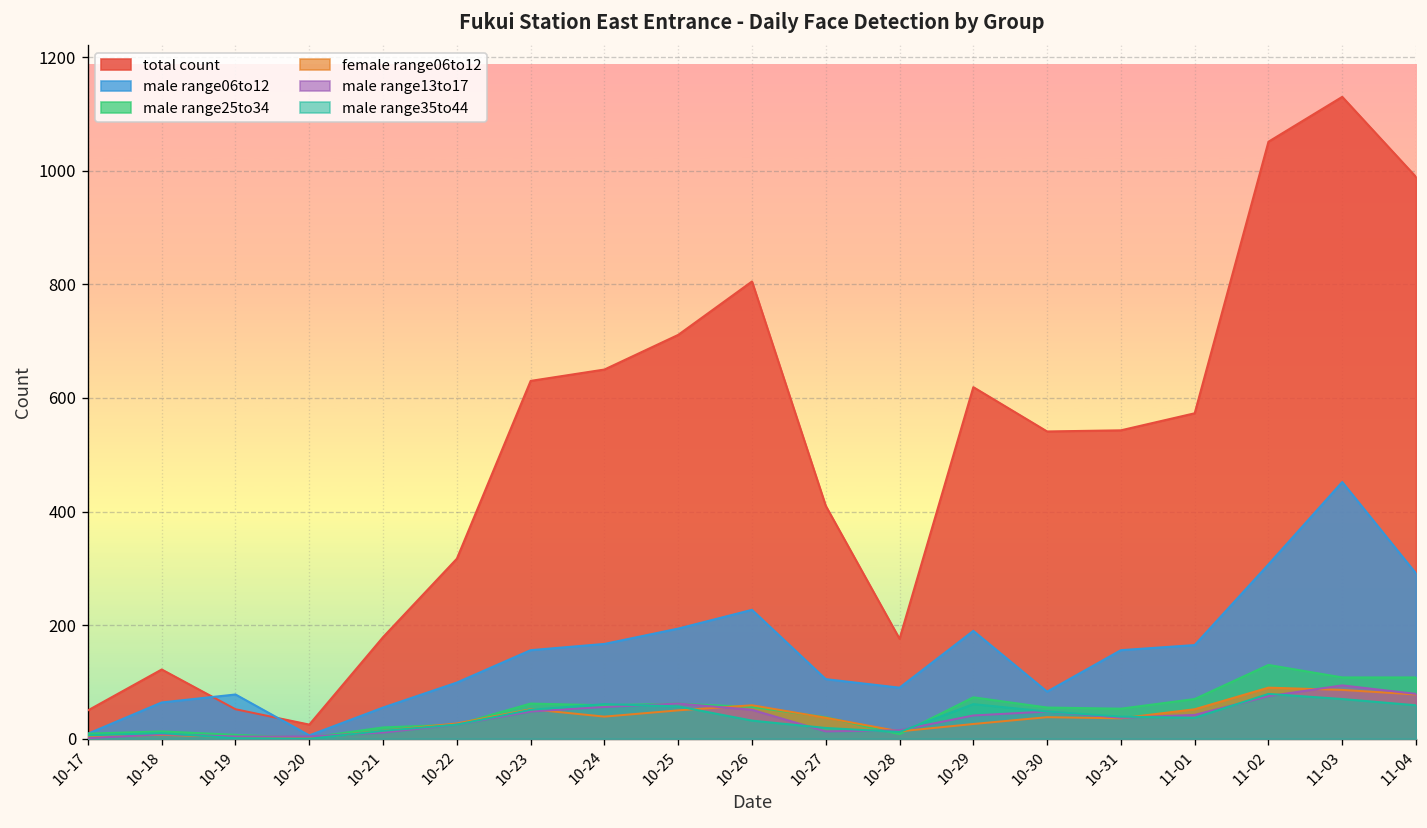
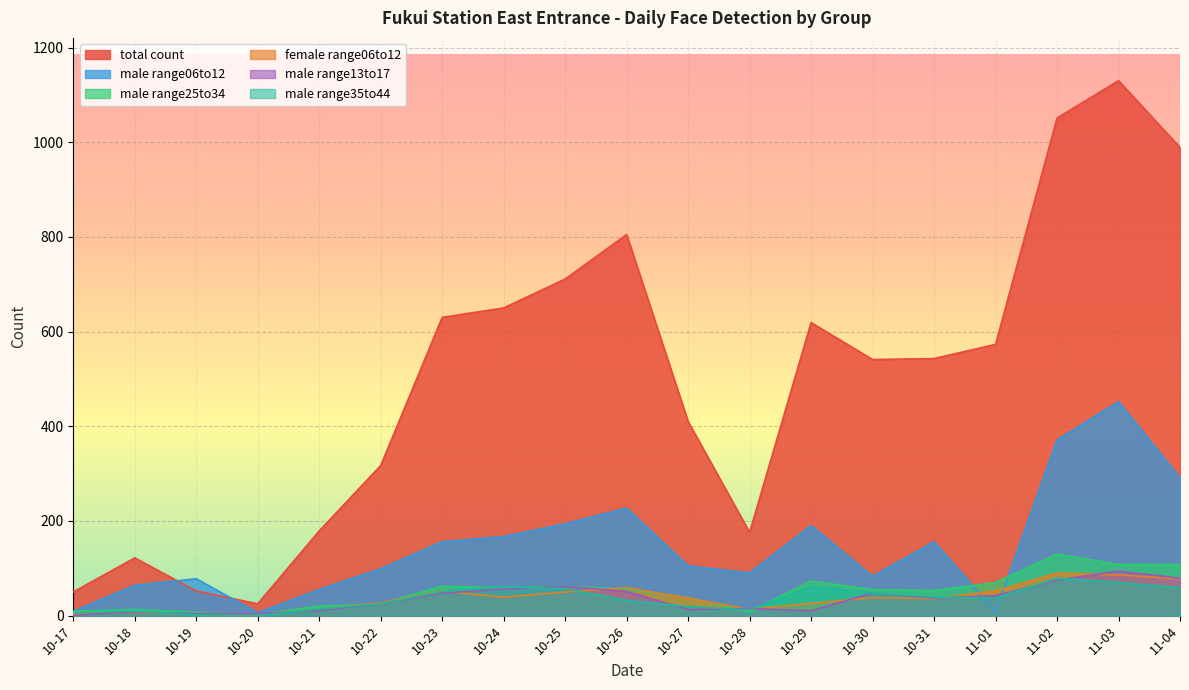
male range13to17, 10-29: 40 -> 10
male range06to12, 11-01: 170 -> 10
male range06to12, 11-02: 310 -> 370
